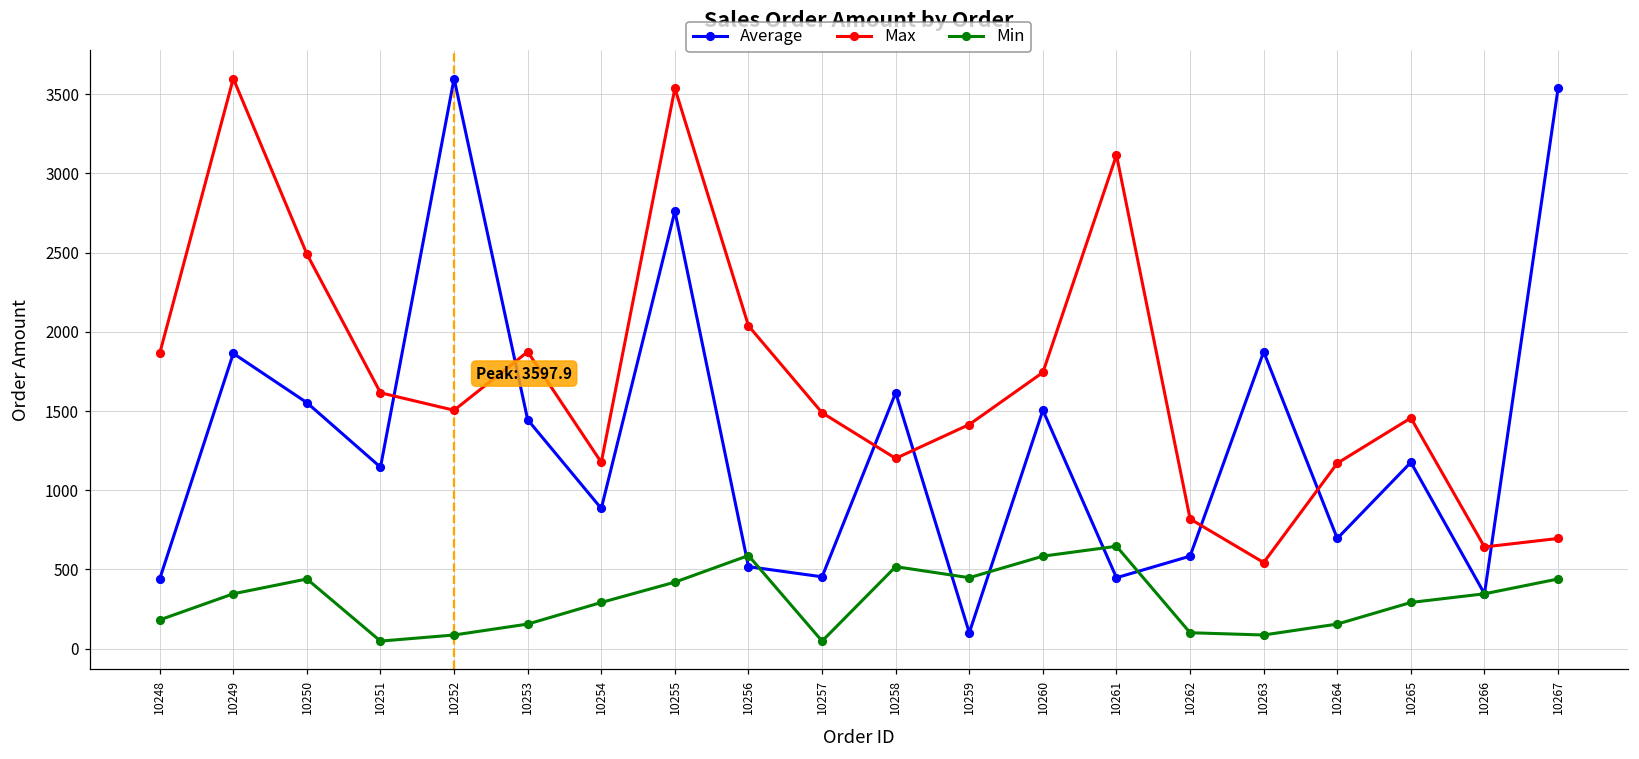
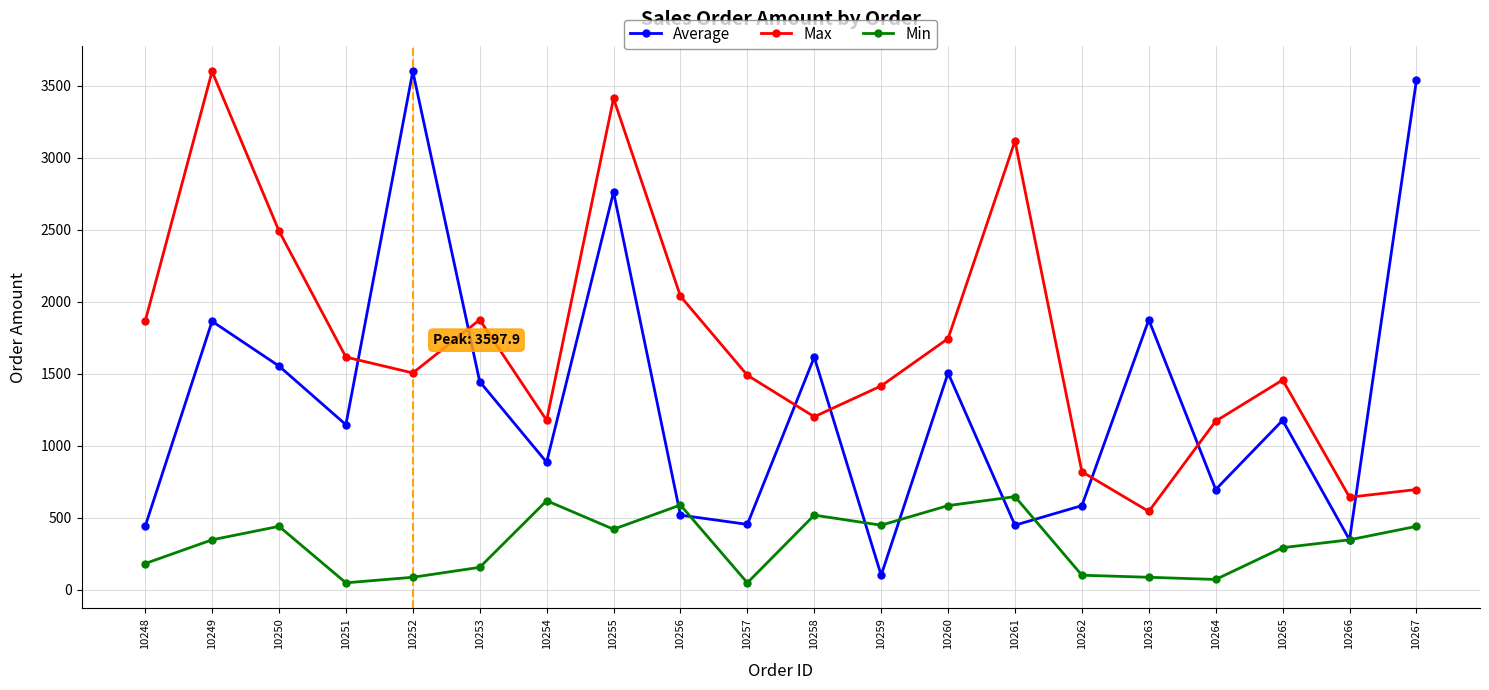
Min, 10254: 290 -> 620
Max, 10255: 3540 -> 3410
Min, 10264: 160 -> 70
